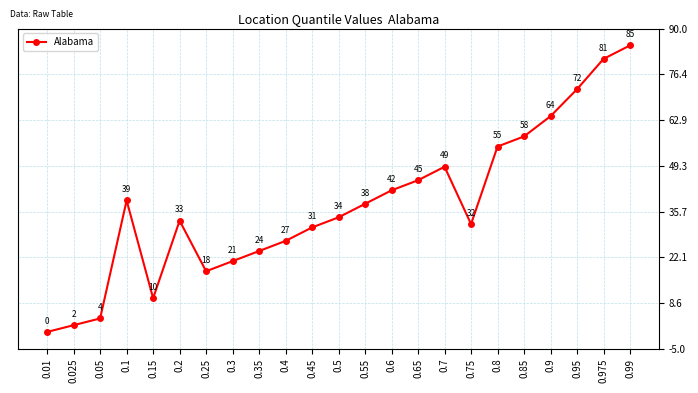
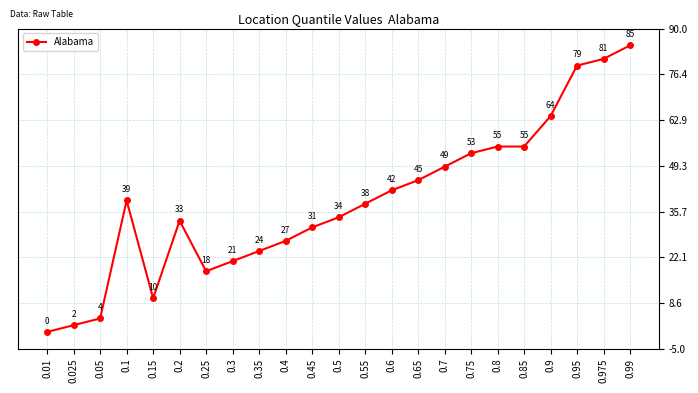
0.75: 32 -> 53
0.85: 58 -> 55
0.95: 72 -> 79
